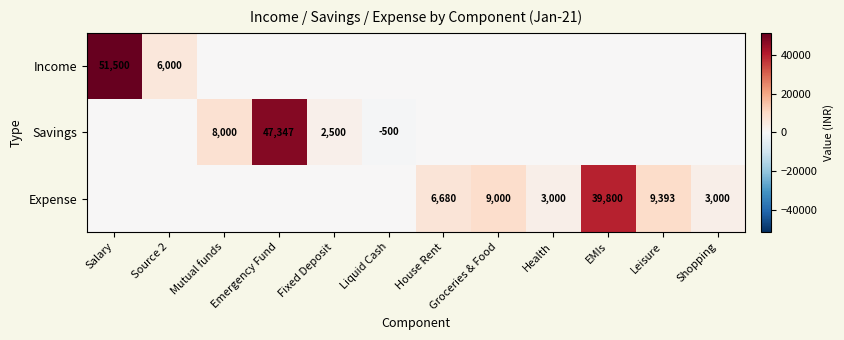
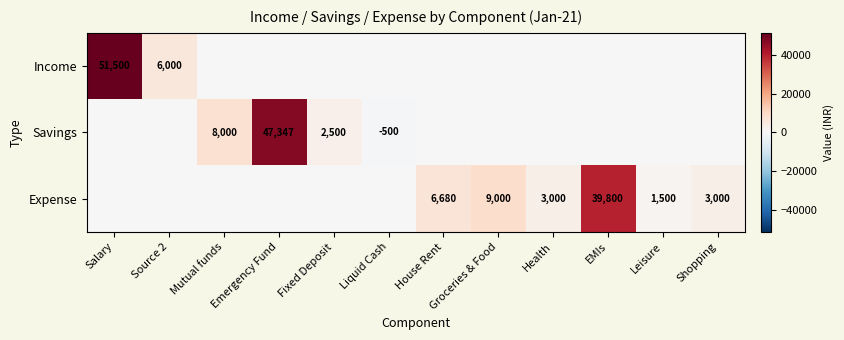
Expense, Leisure: 9,393 -> 1,500
